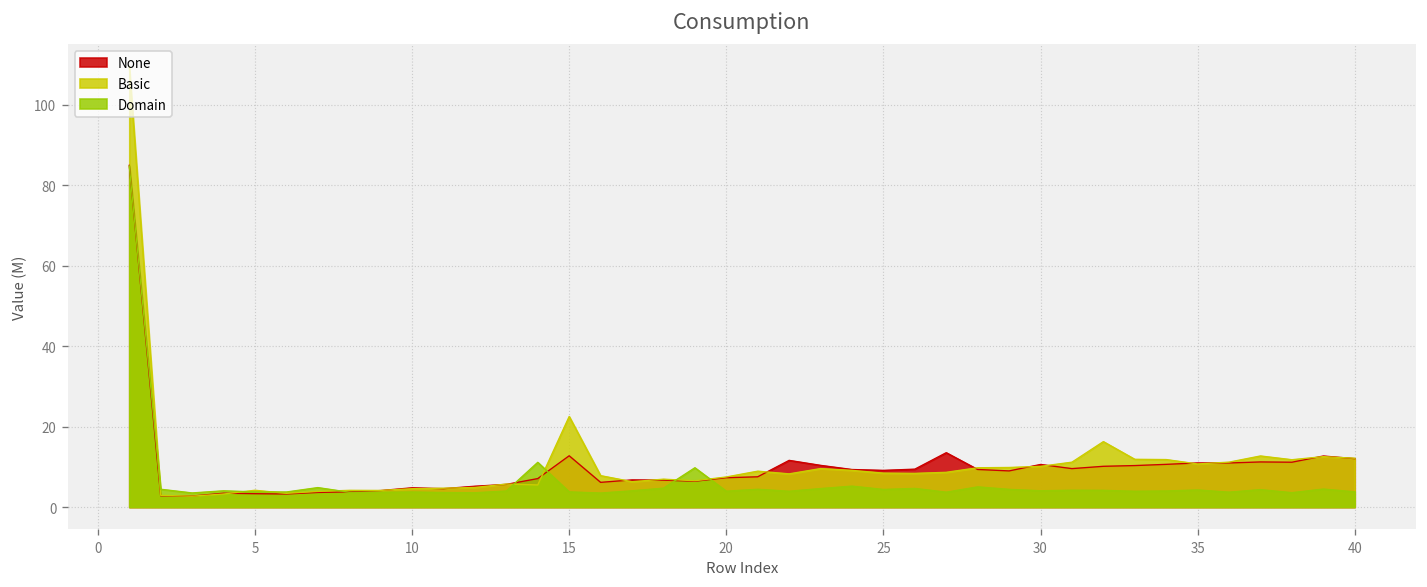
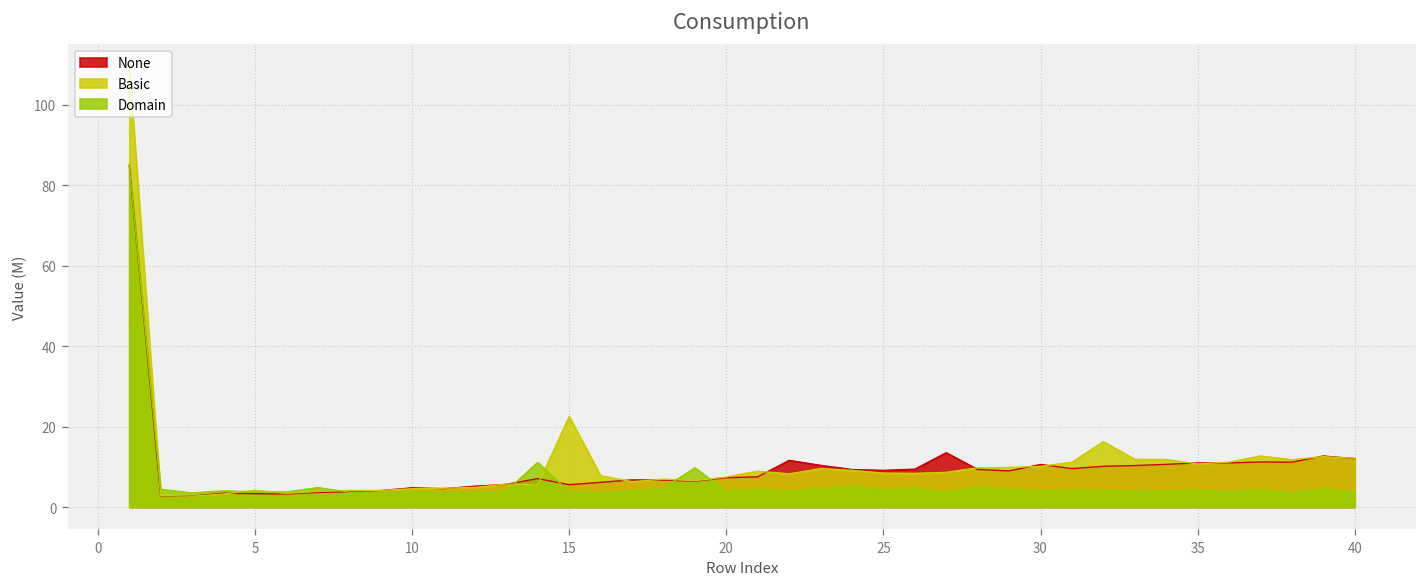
None, 15: 13 -> 6
